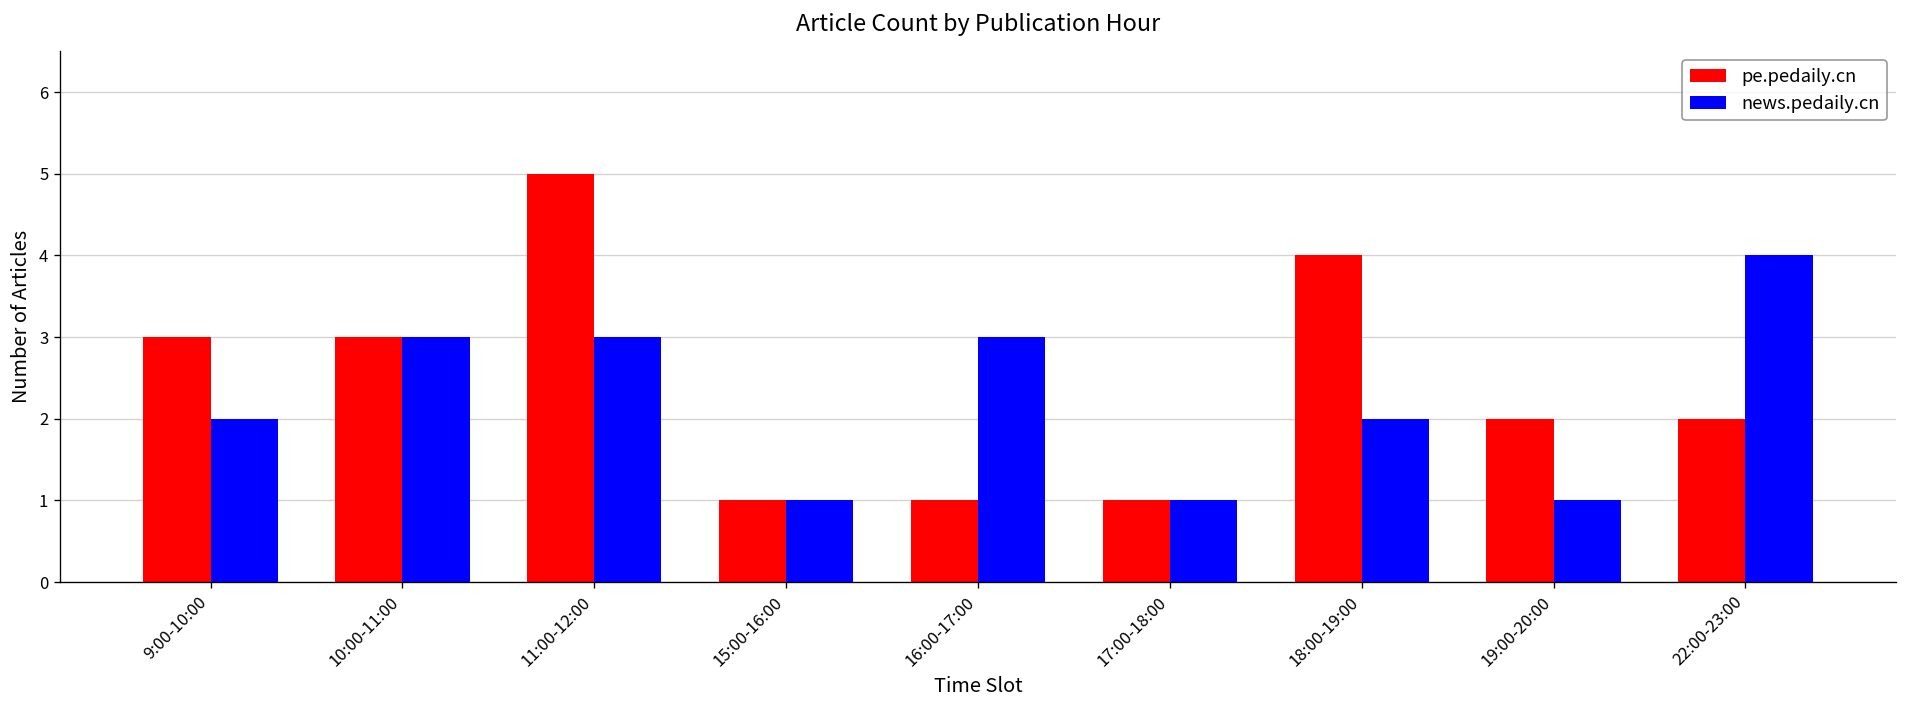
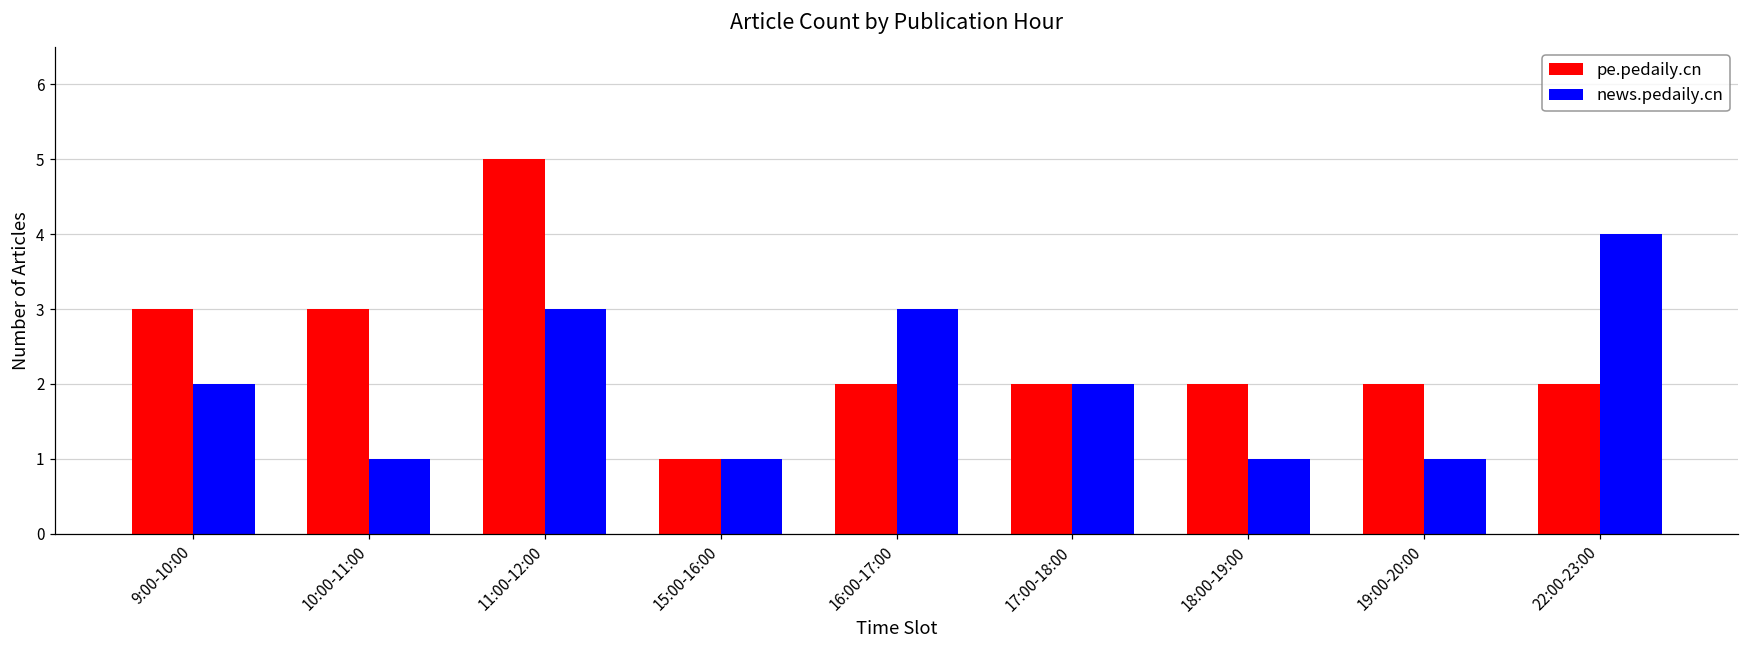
news.pedaily.cn, 10:00-11:00: 3 -> 1
pe.pedaily.cn, 16:00-17:00: 1 -> 2
pe.pedaily.cn, 17:00-18:00: 1 -> 2
news.pedaily.cn, 17:00-18:00: 1 -> 2
pe.pedaily.cn, 18:00-19:00: 4 -> 2
news.pedaily.cn, 18:00-19:00: 2 -> 1
